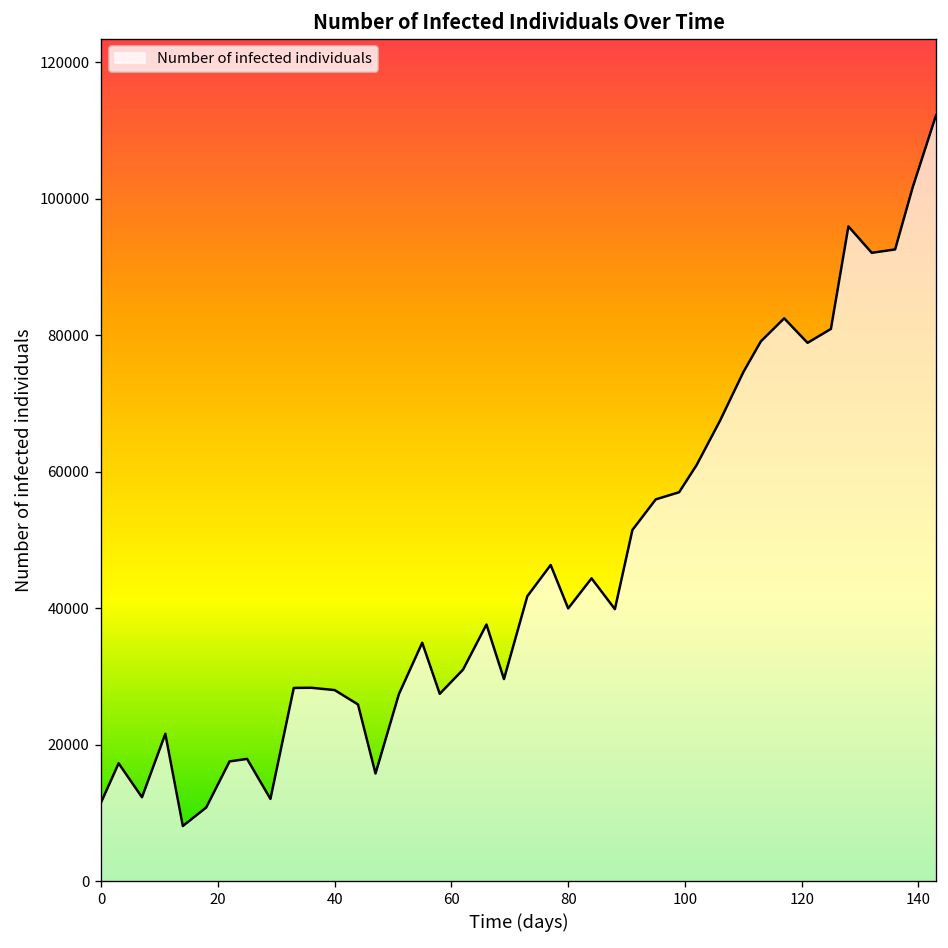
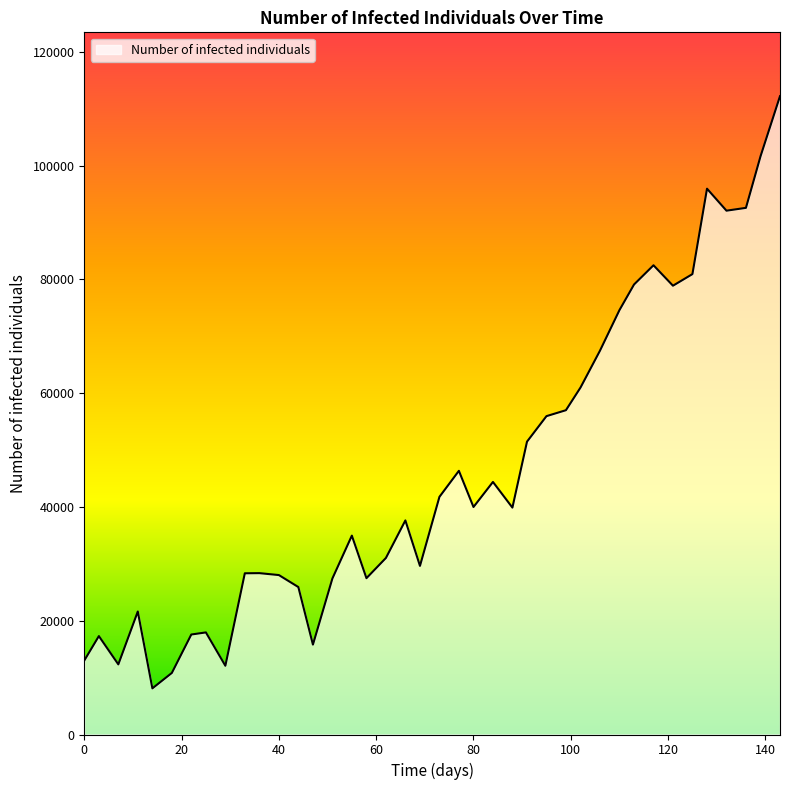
0: 12000 -> 13000
